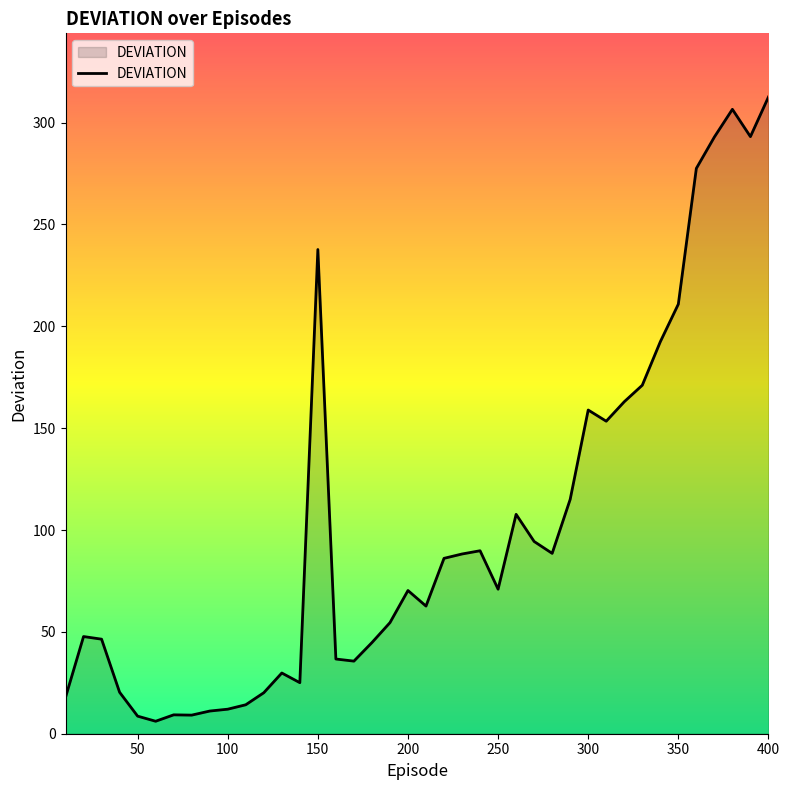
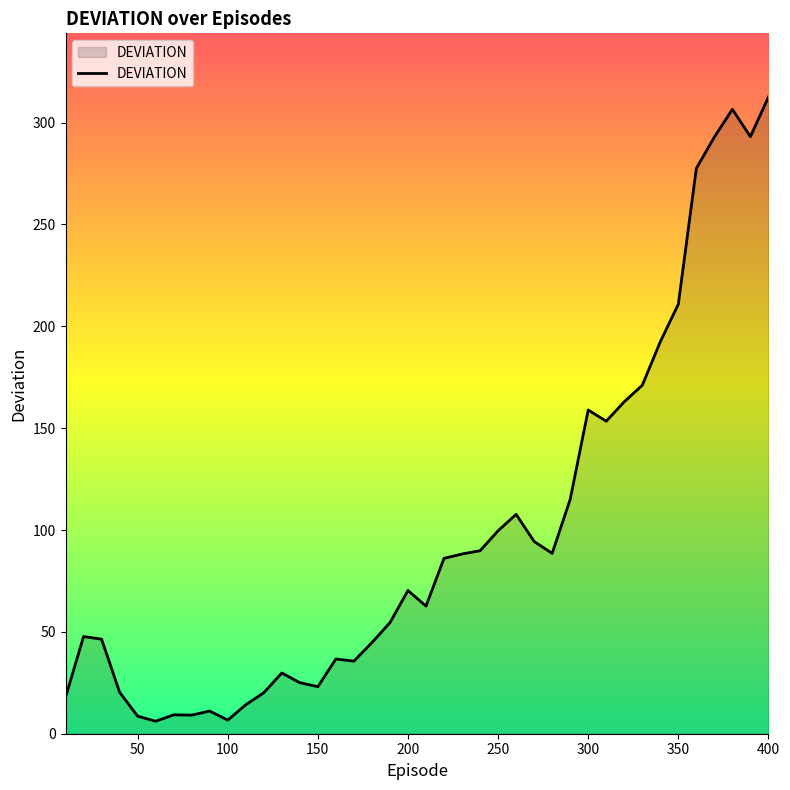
100: 12 -> 7
150: 238 -> 23
250: 71 -> 100
